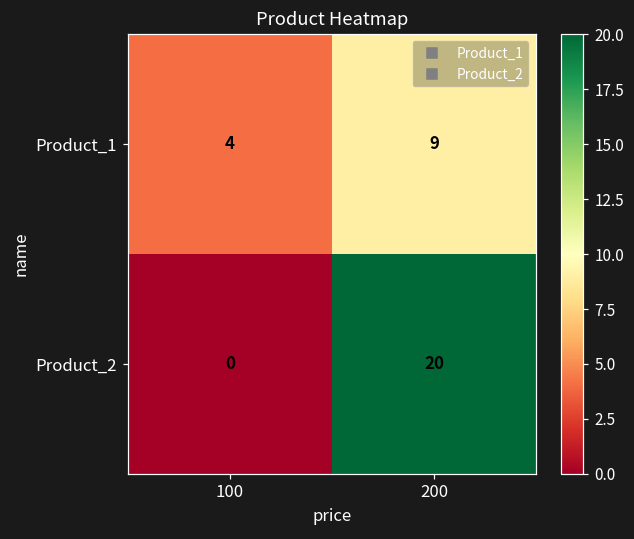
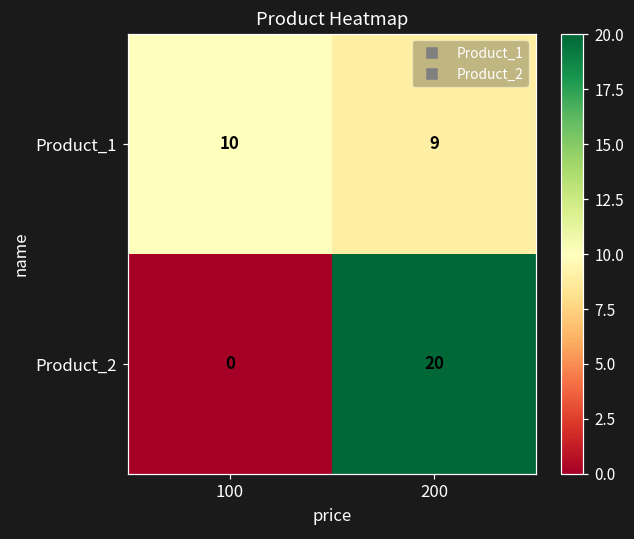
Product_1, 100: 4 -> 10
